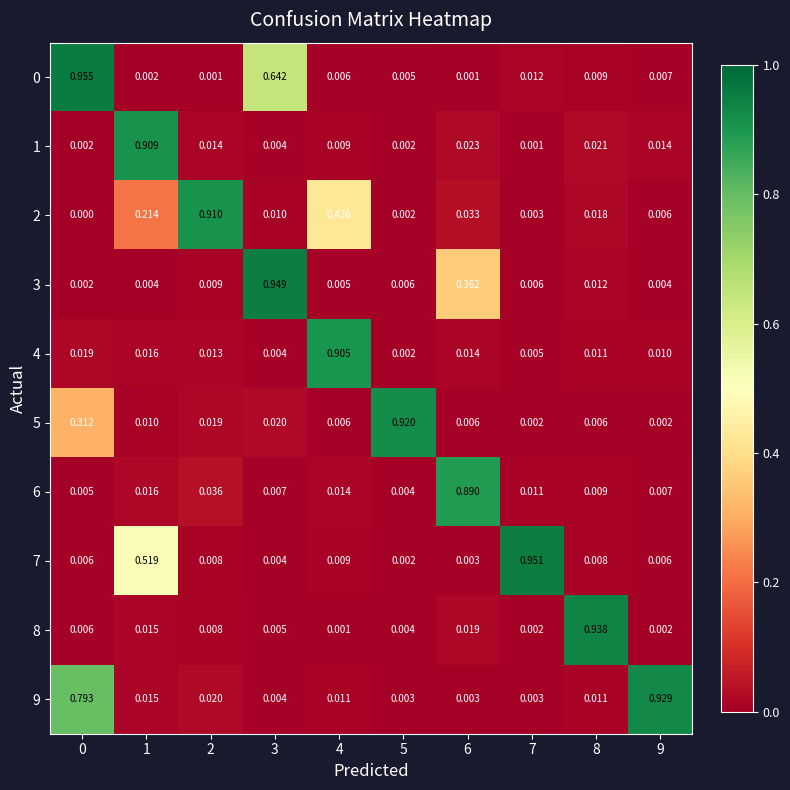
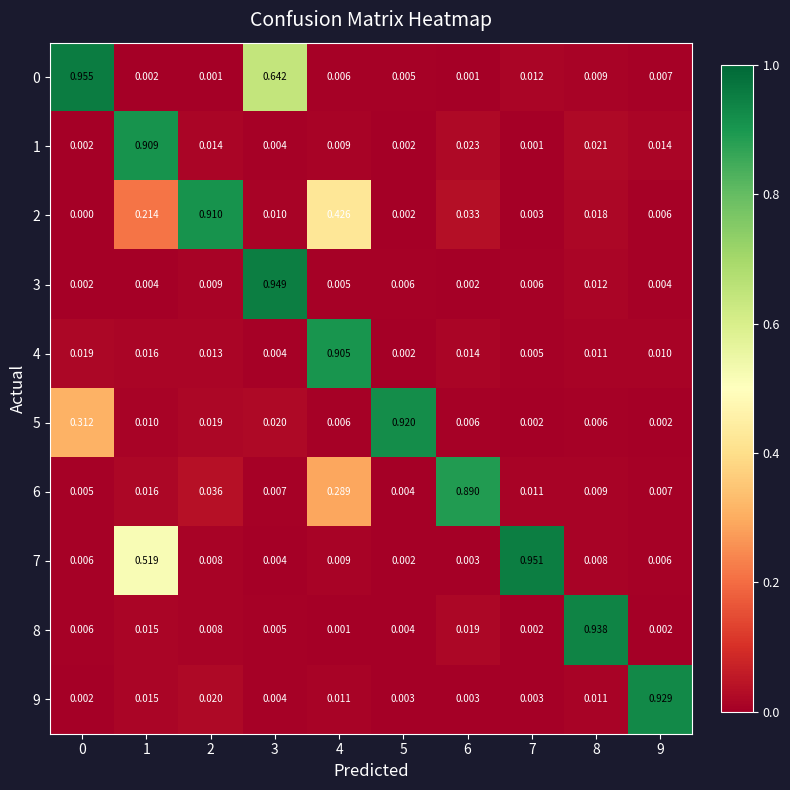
3, 6: 0.362 -> 0.002
6, 4: 0.014 -> 0.289
9, 0: 0.793 -> 0.002
